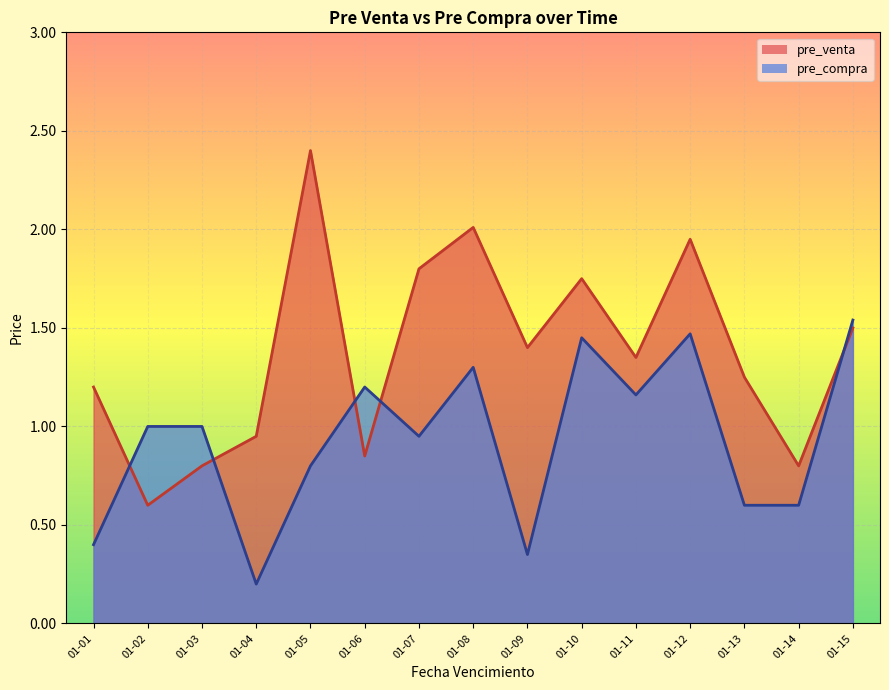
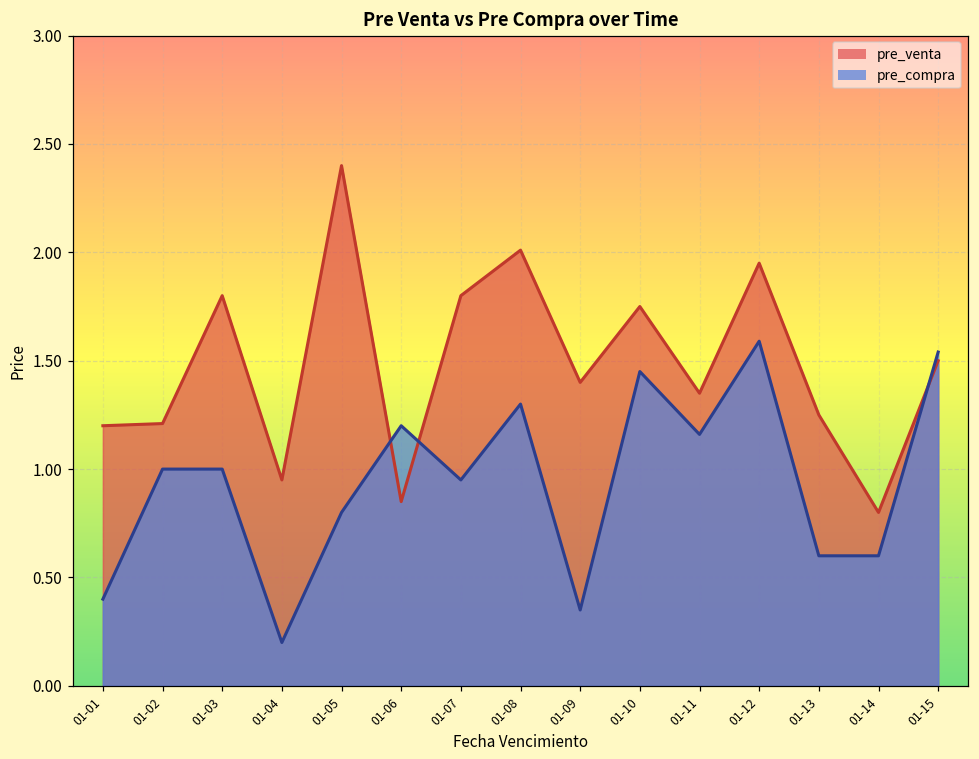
pre_venta, 01-02: 0.60 -> 1.21
pre_venta, 01-03: 0.8 -> 1.8
pre_compra, 01-12: 1.47 -> 1.59
